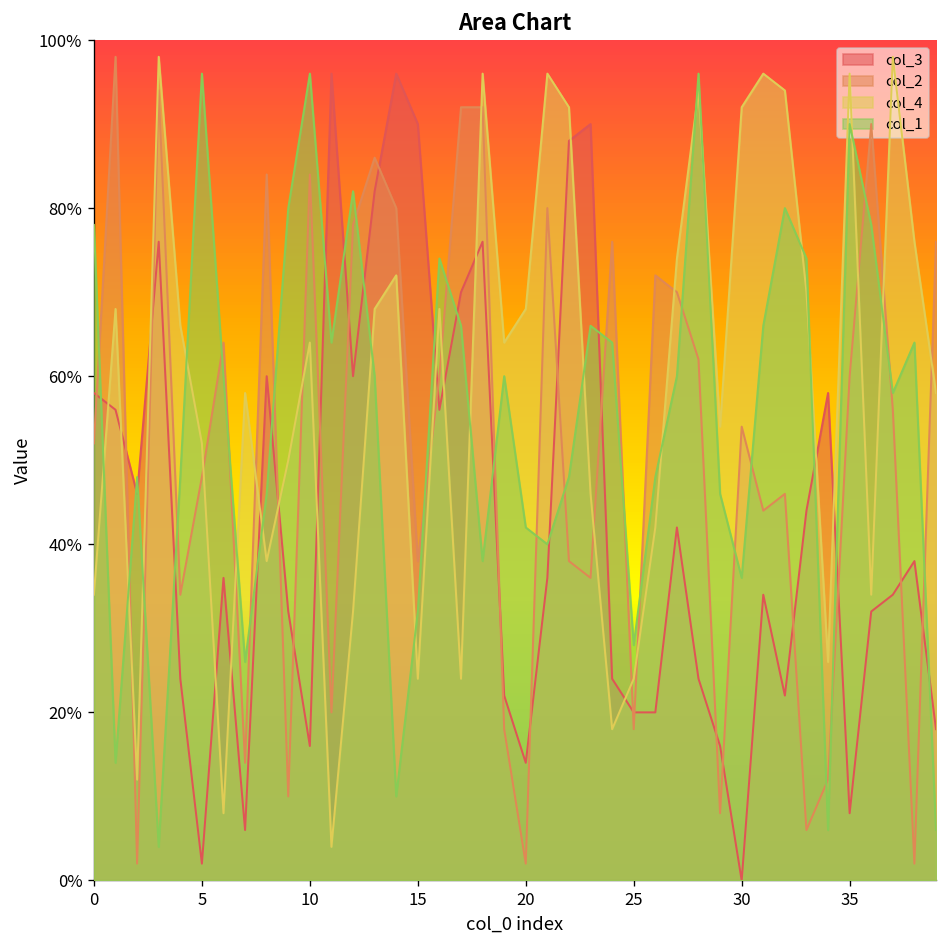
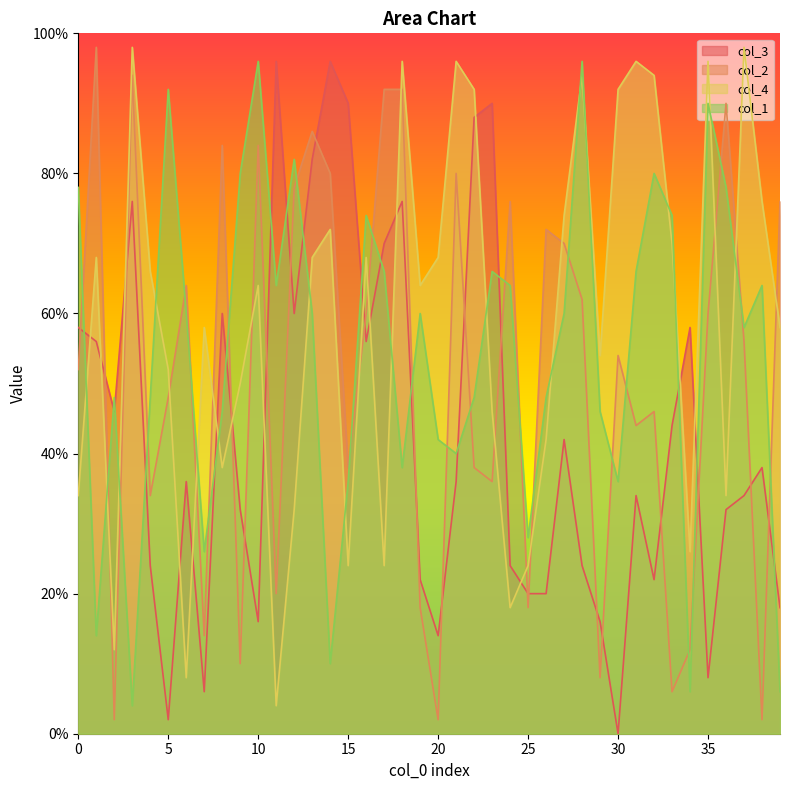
col_1, 5: 96% -> 92%
col_1, 15: 32% -> 36%
